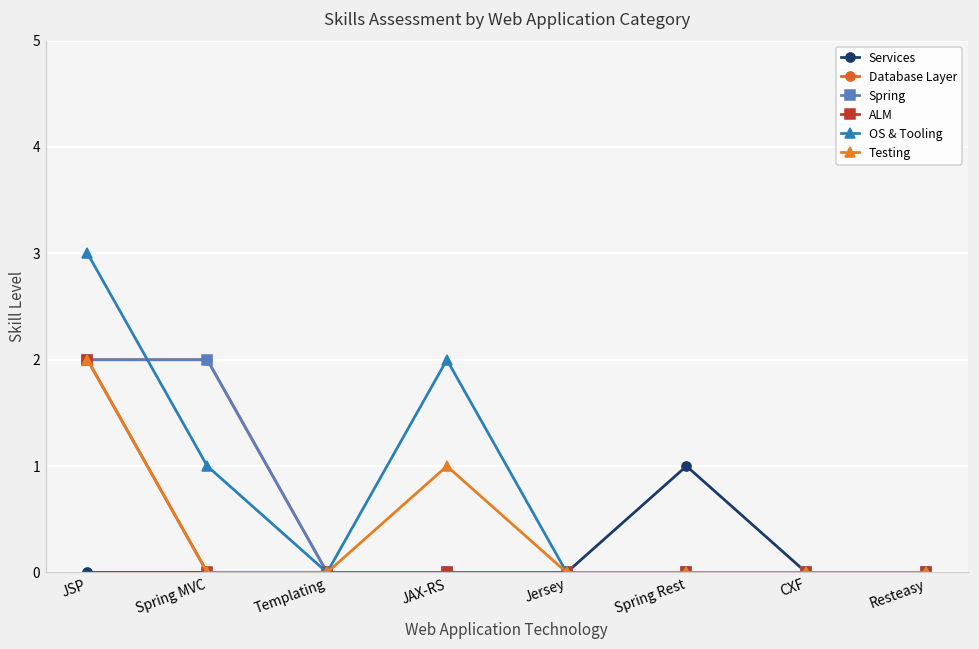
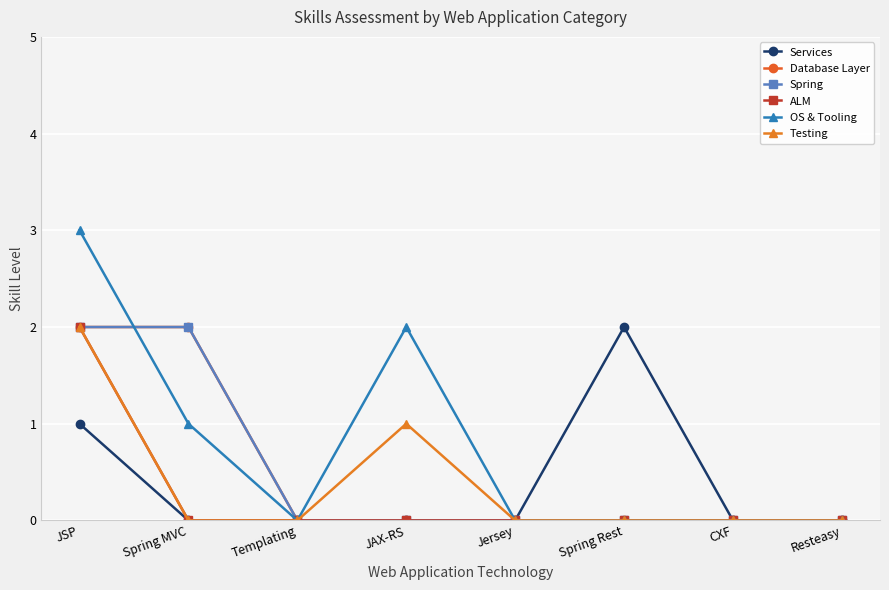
Services, JSP: 0 -> 1
Services, Spring Rest: 1 -> 2
